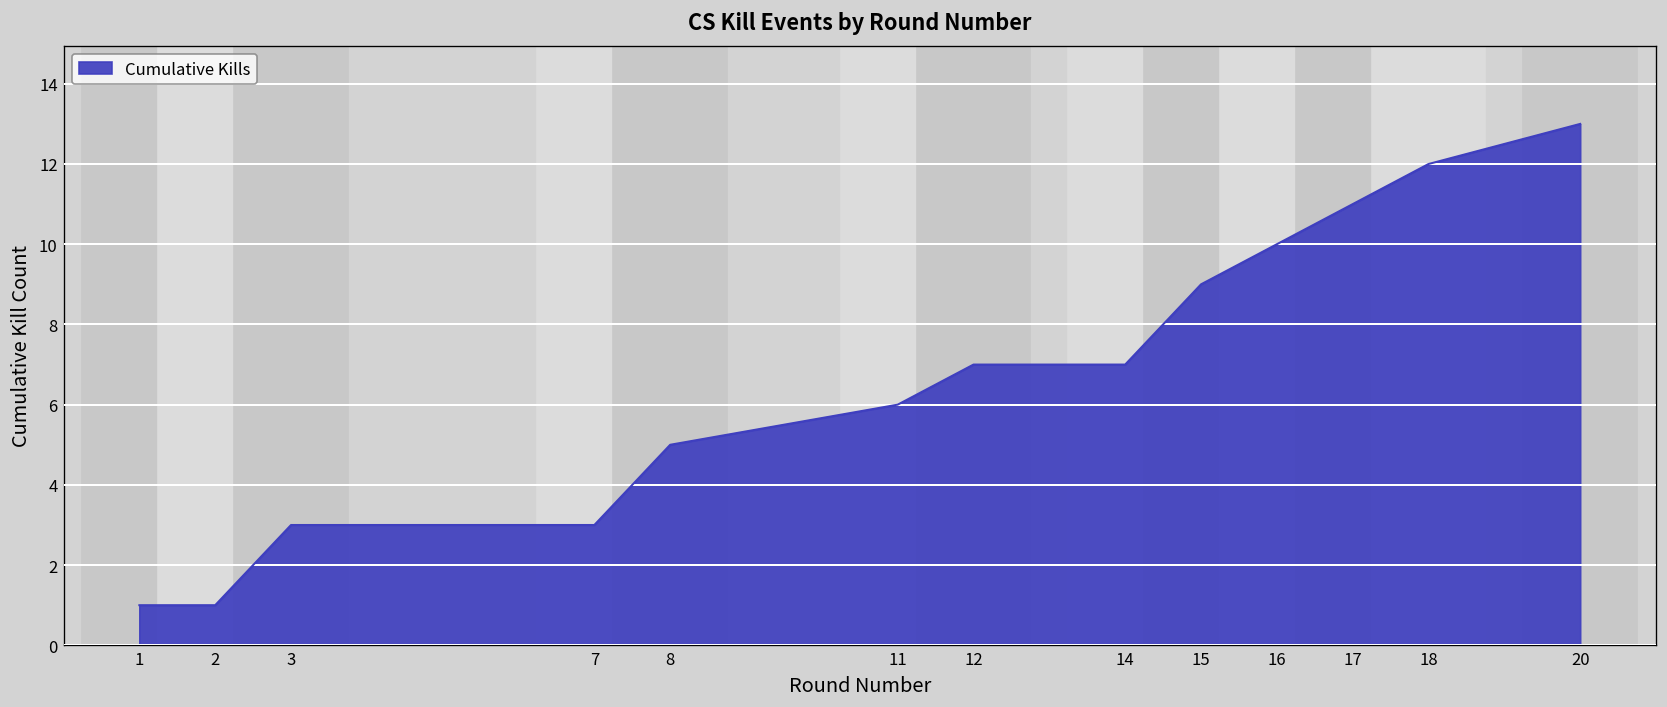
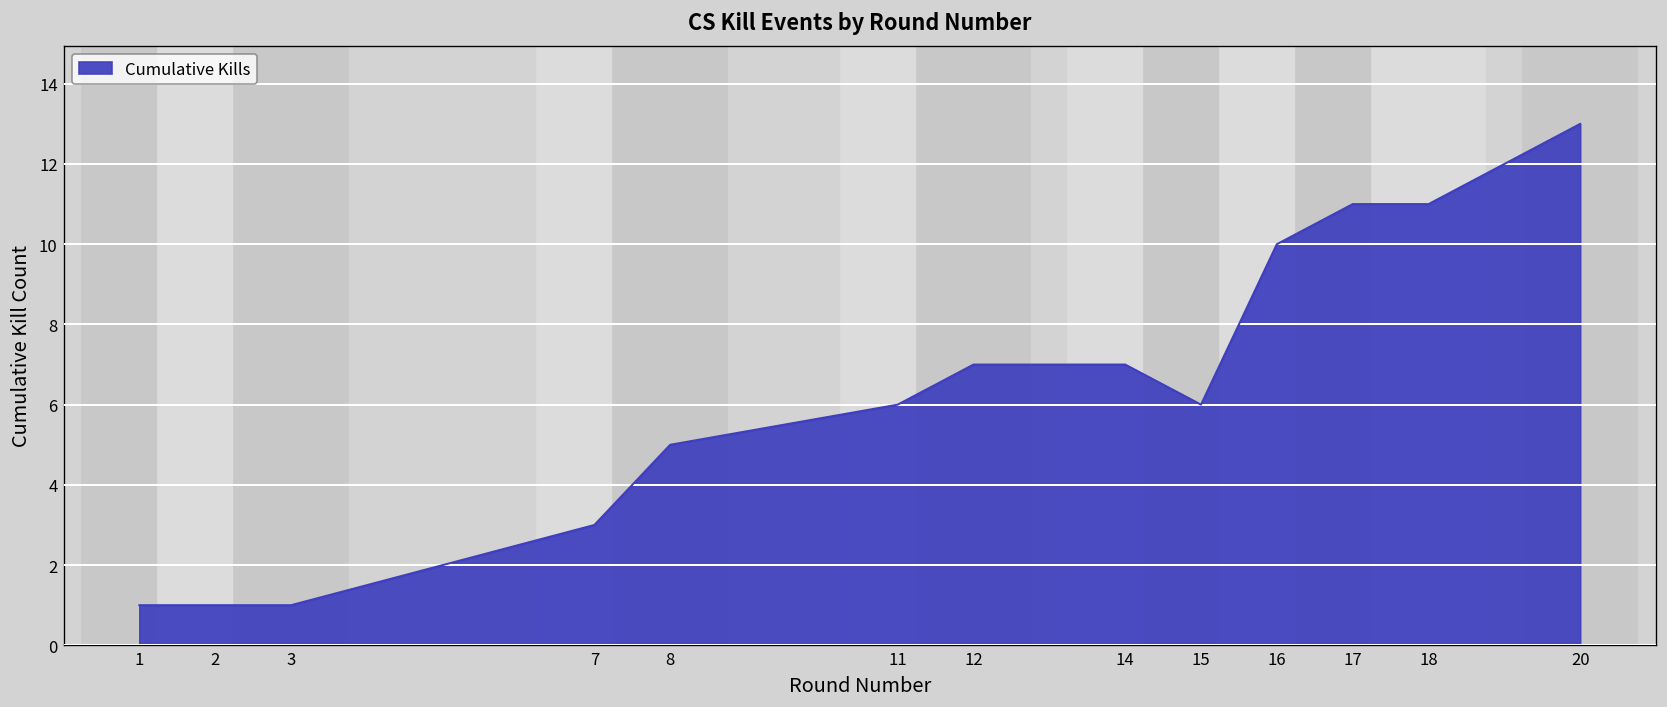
3: 3 -> 1
15: 9 -> 6
18: 12 -> 11
